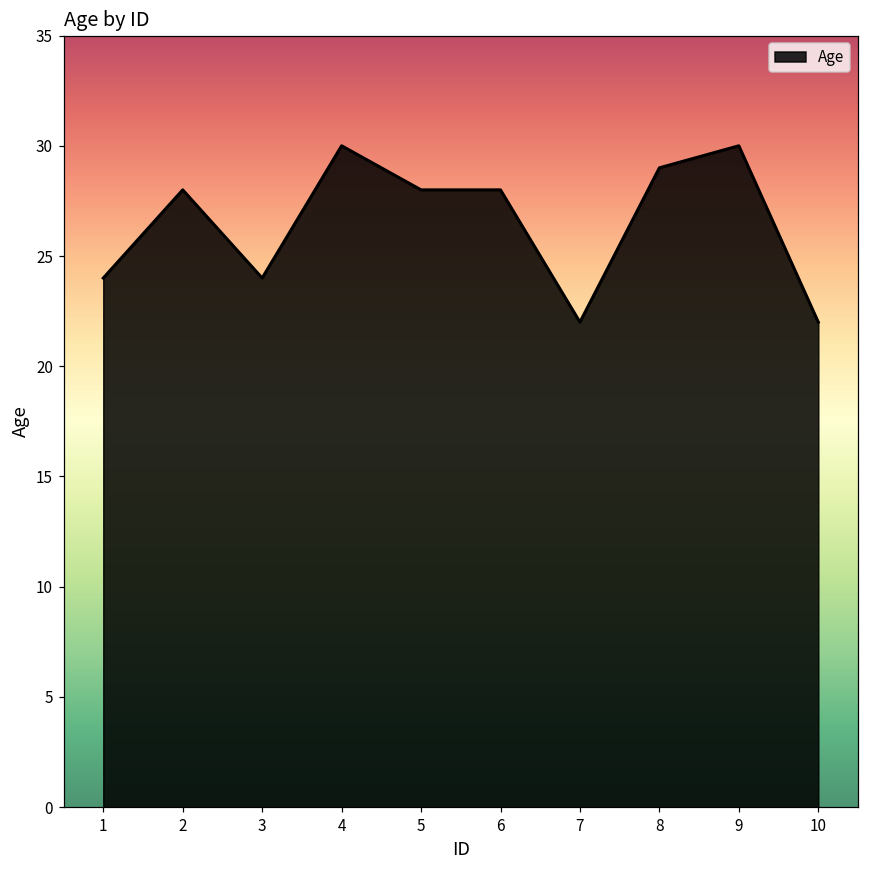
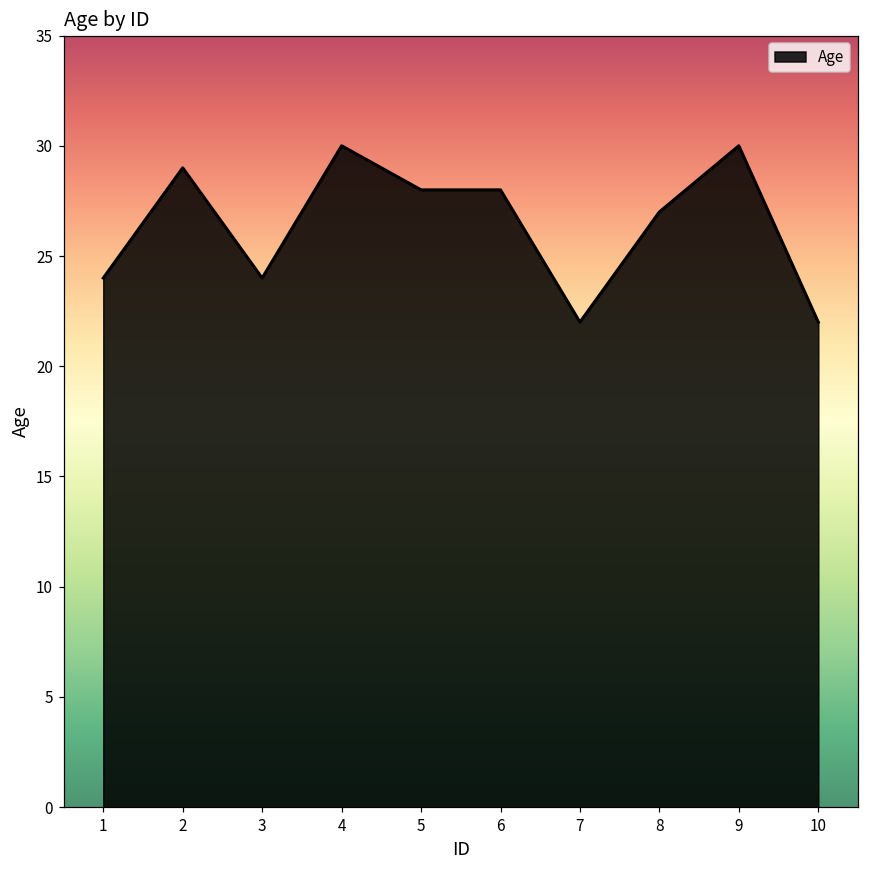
2: 28 -> 29
8: 29 -> 27
